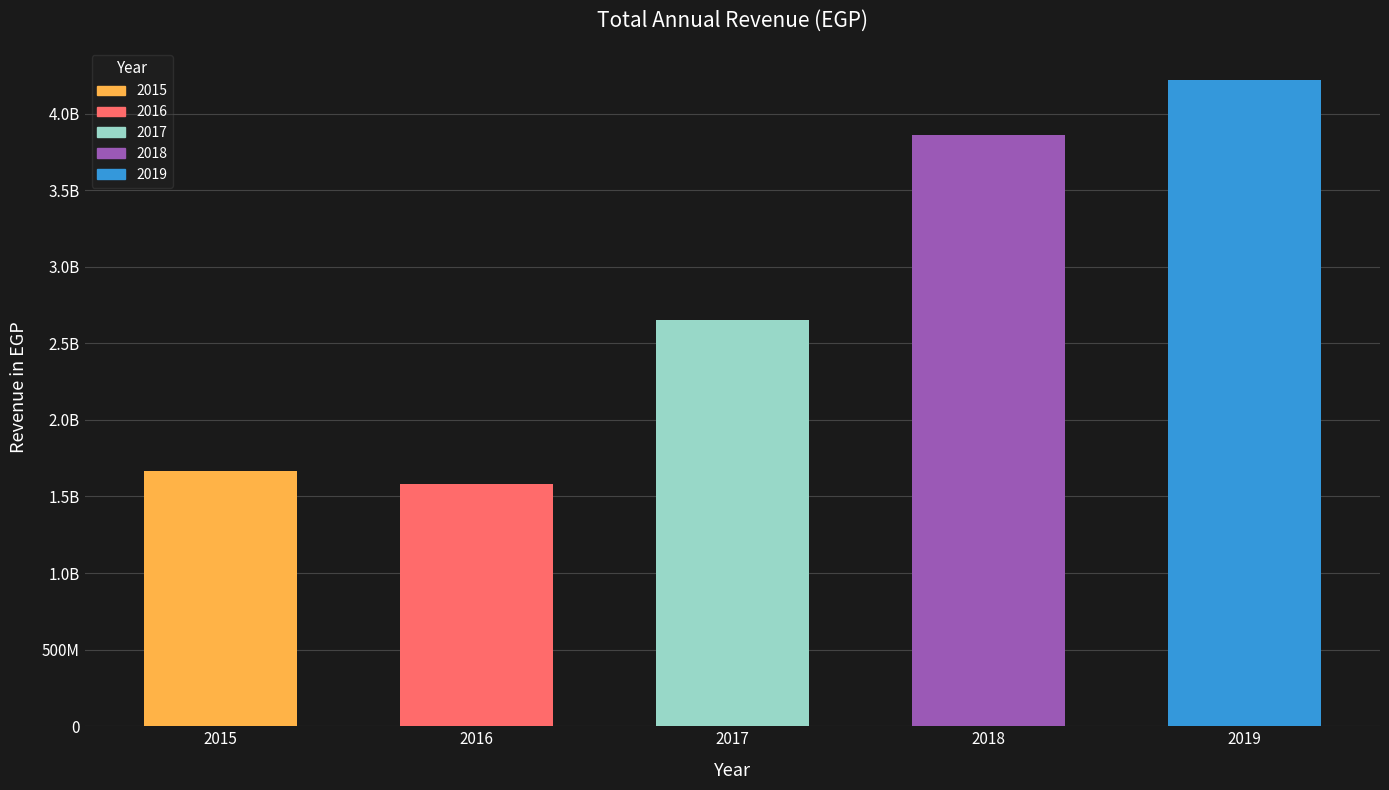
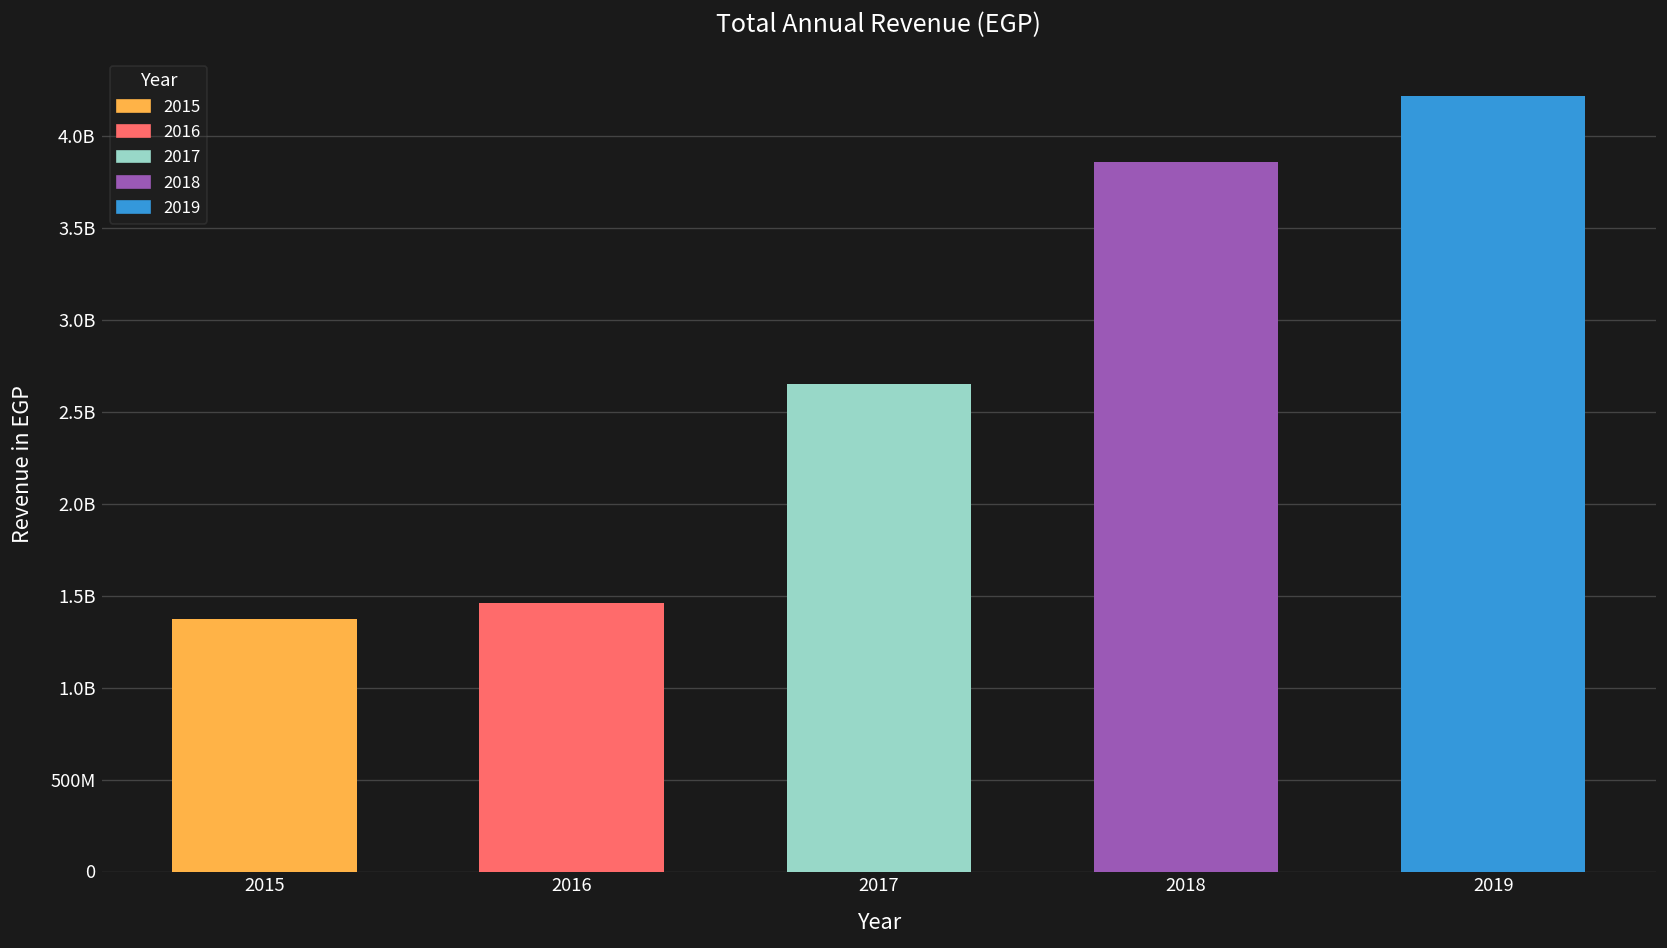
2015: 1670000000 -> 1370000000
2016: 1580000000 -> 1460000000
